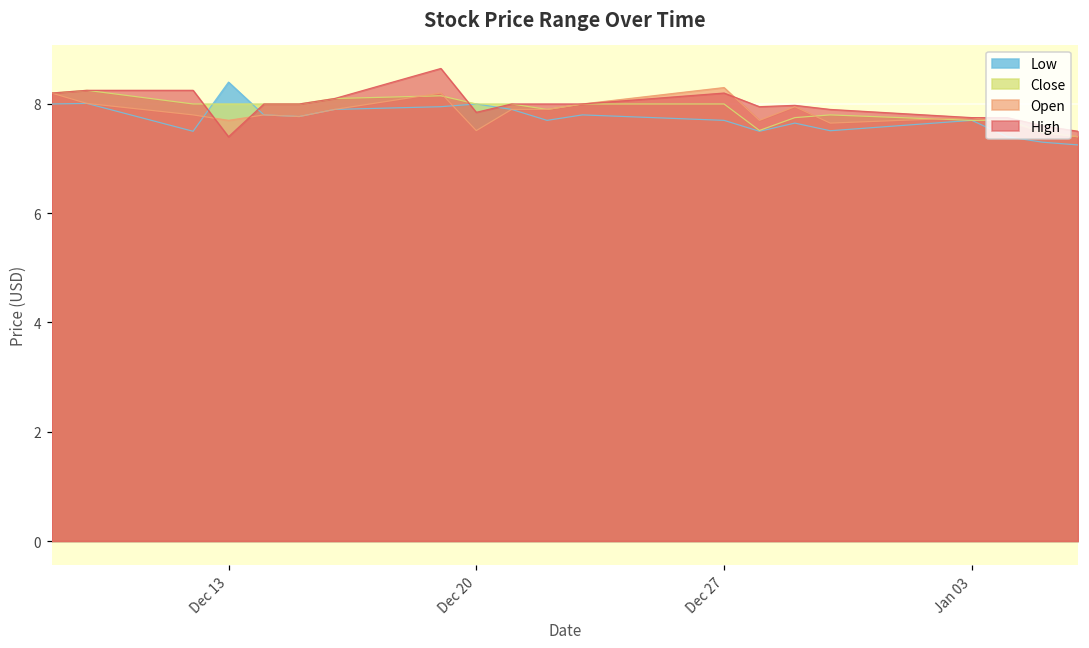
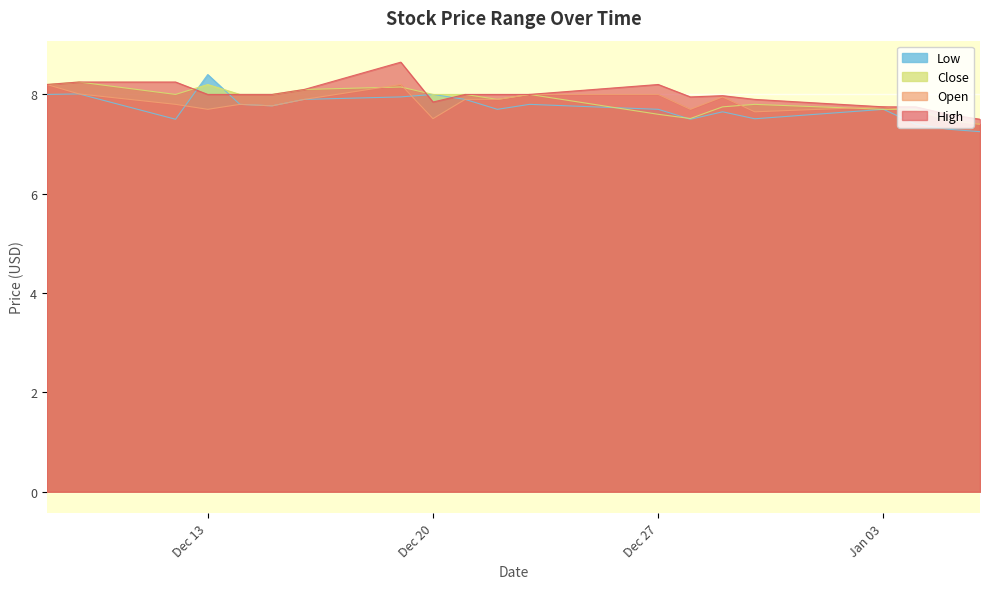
Close, Dec 13: 8.0 -> 8.2
High, Dec 13: 7.4 -> 8.0
Close, Dec 27: 8.0 -> 7.6
Open, Dec 27: 8.3 -> 8.0
